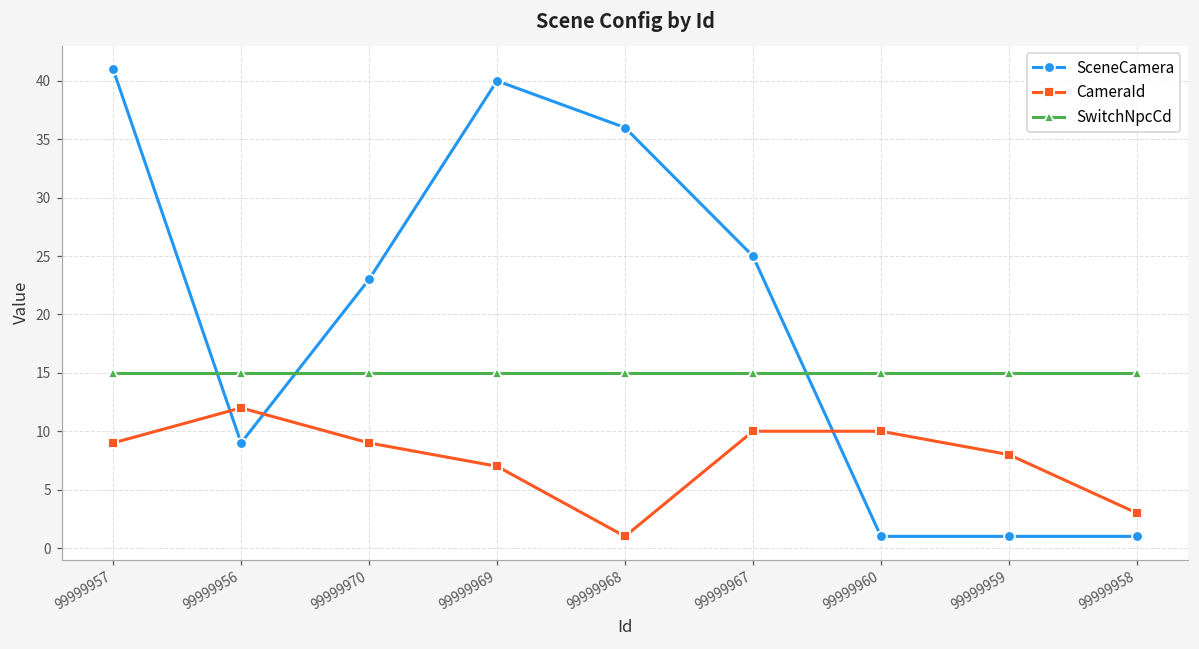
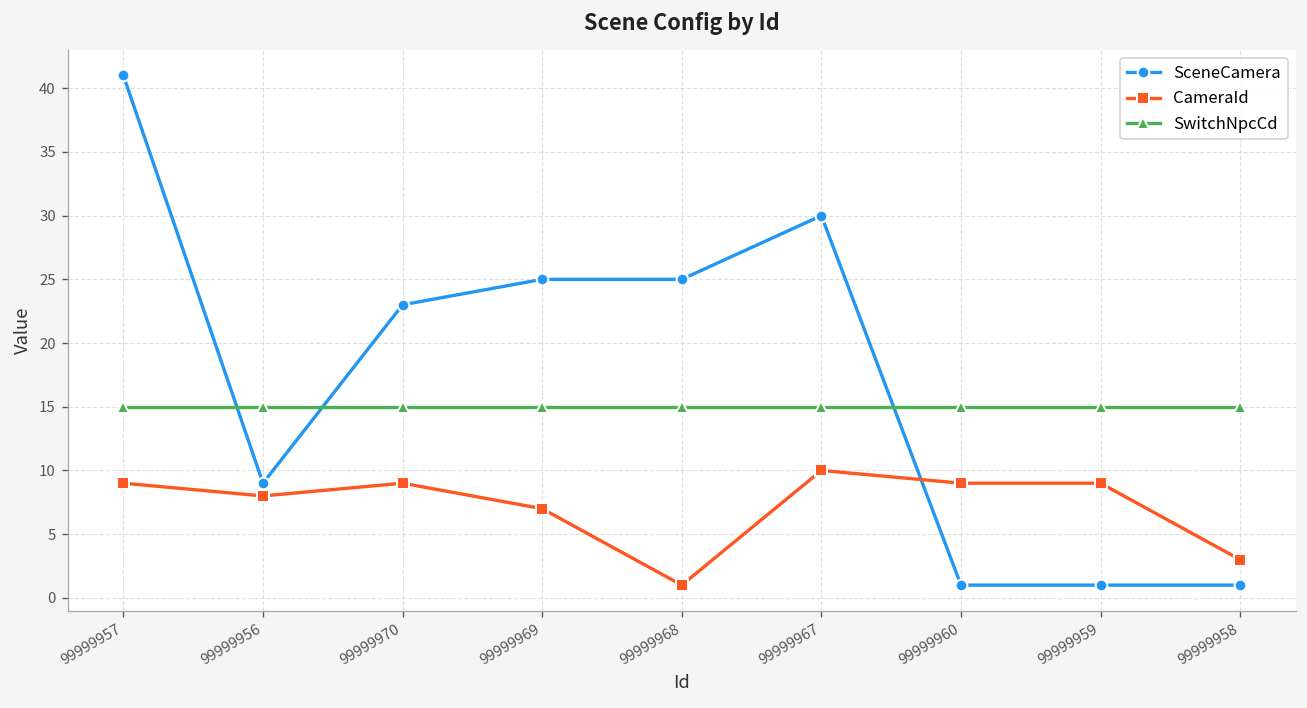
CameraId, 99999956: 12 -> 8
SceneCamera, 99999969: 40 -> 25
SceneCamera, 99999968: 36 -> 25
SceneCamera, 99999967: 25 -> 30
CameraId, 99999960: 10 -> 9
CameraId, 99999959: 8 -> 9
